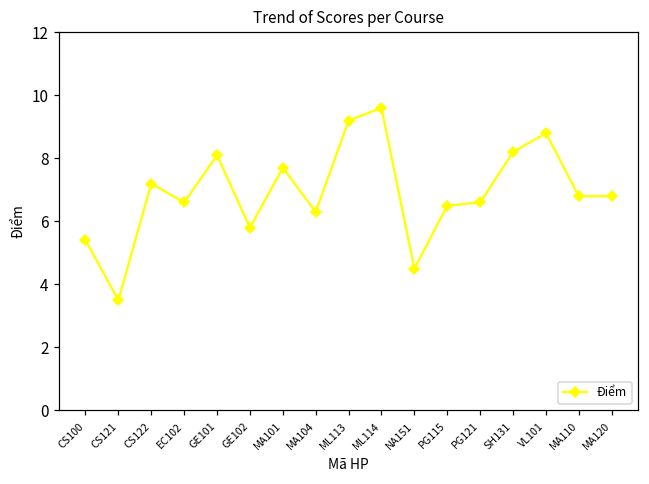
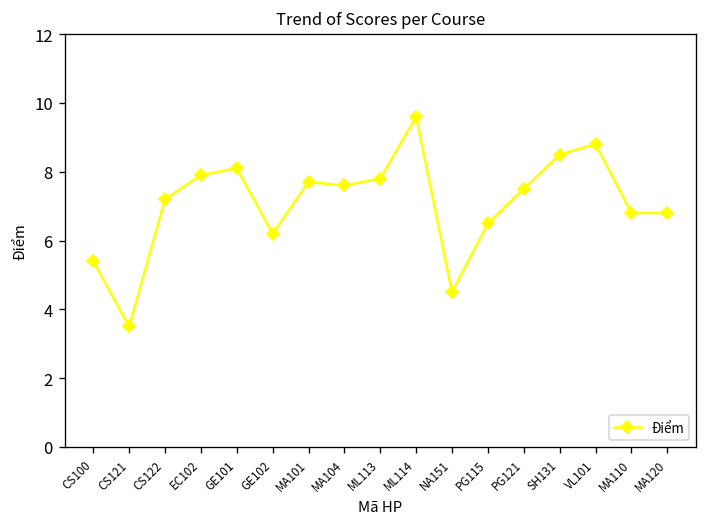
EC102: 6.6 -> 7.9
GE102: 5.8 -> 6.2
MA104: 6.3 -> 7.6
ML113: 9.2 -> 7.8
PG121: 6.6 -> 7.5
SH131: 8.2 -> 8.5
